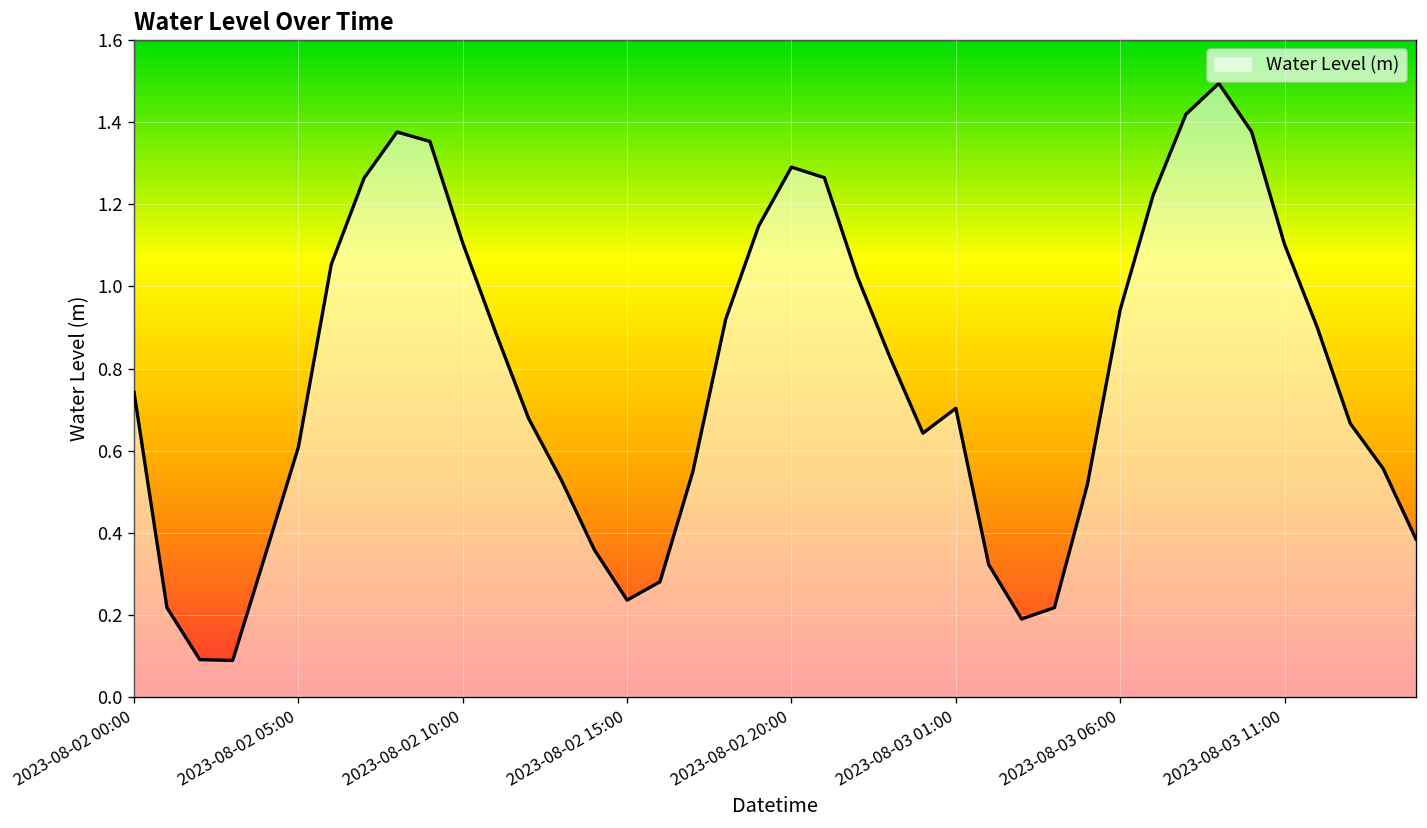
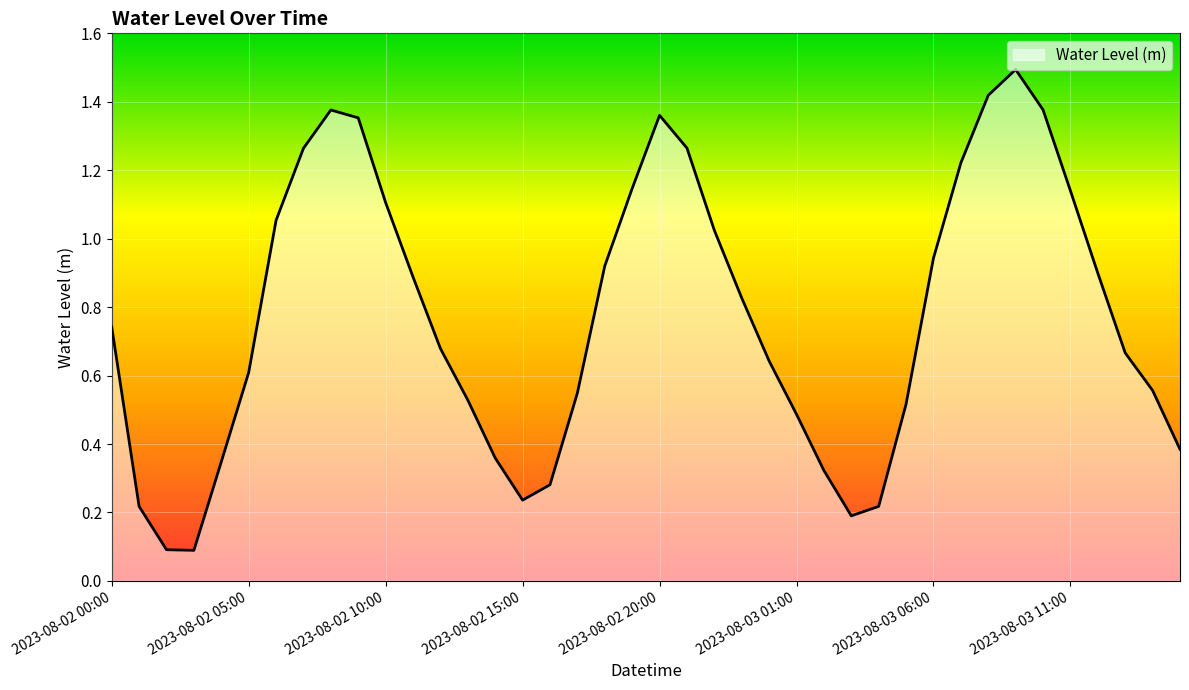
2023-08-02 20:00: 1.29 -> 1.36
2023-08-03 01:00: 0.70 -> 0.49
2023-08-03 11:00: 1.10 -> 1.14
